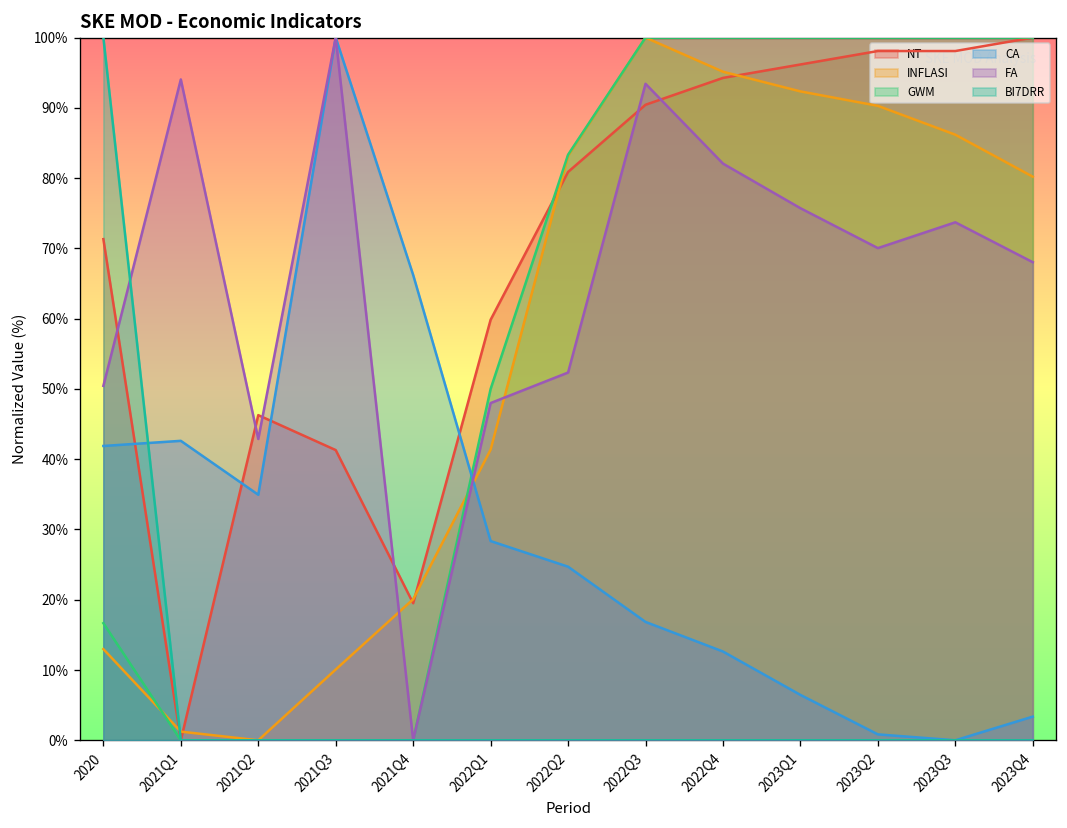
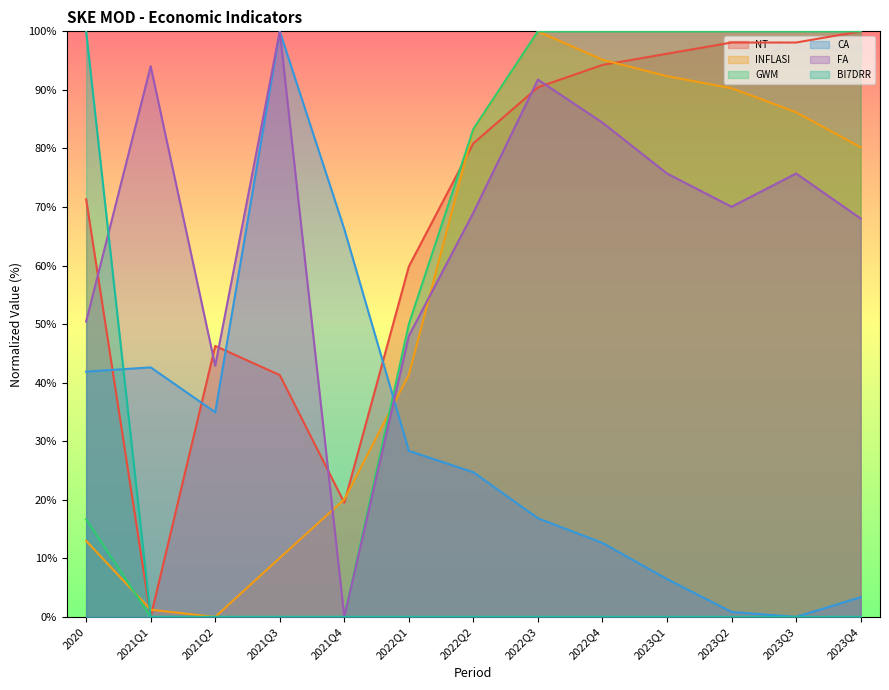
FA, 2022Q2: 52% -> 69%
FA, 2022Q3: 93% -> 92%
FA, 2022Q4: 82% -> 84%
FA, 2023Q3: 74% -> 76%
